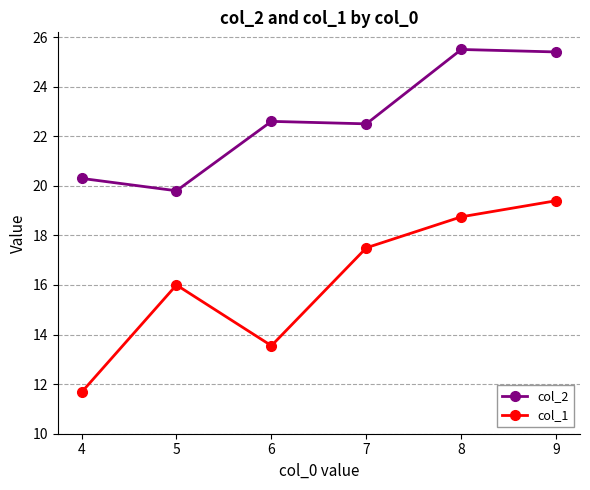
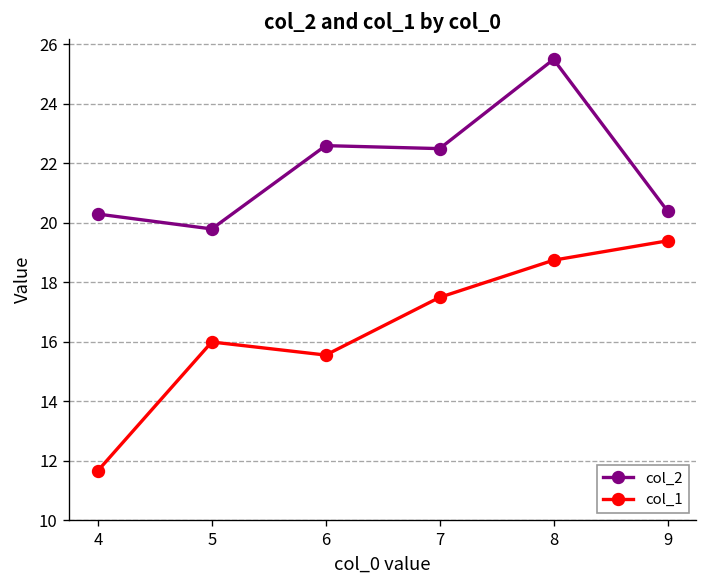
col_1, 6: 13.6 -> 15.6
col_2, 9: 25.4 -> 20.4
